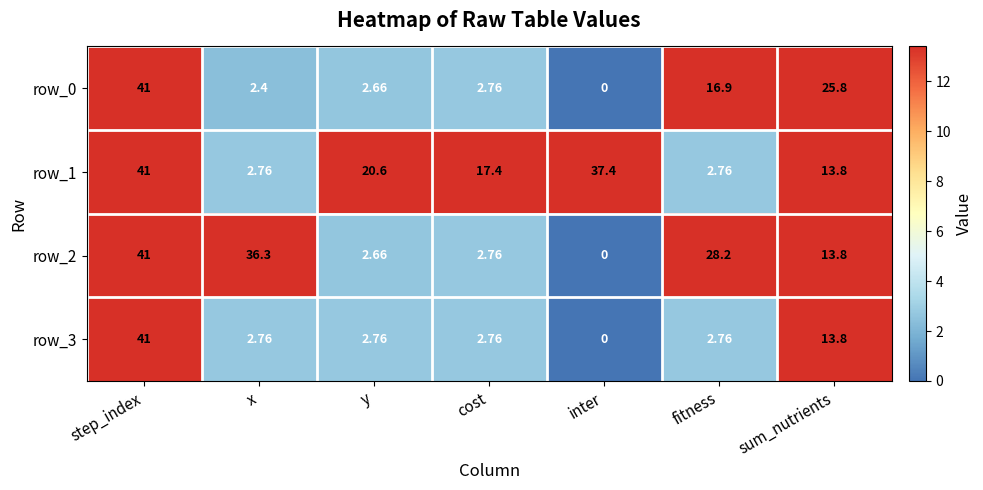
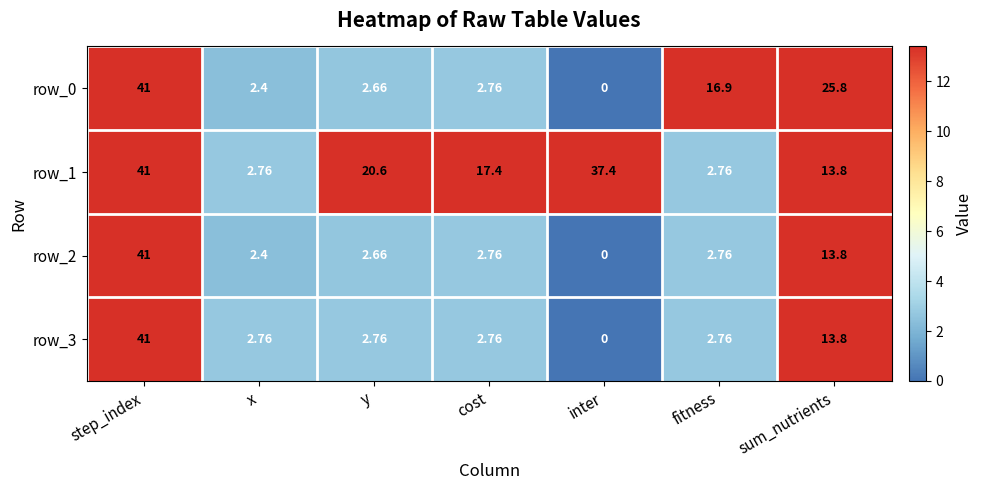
row_2, x: 36.3 -> 2.4
row_2, fitness: 28.2 -> 2.76
